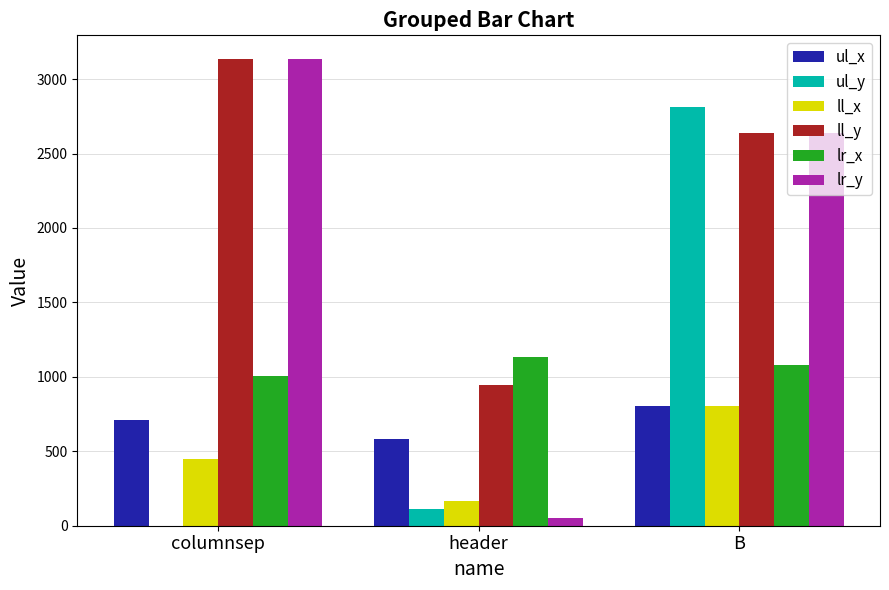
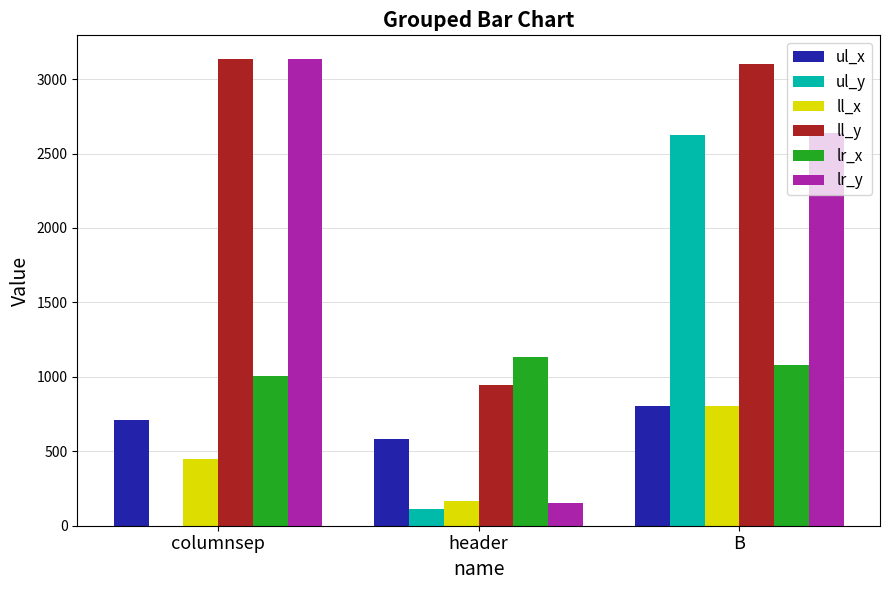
lr_y, header: 50 -> 150
ul_y, B: 2810 -> 2620
ll_y, B: 2640 -> 3100
